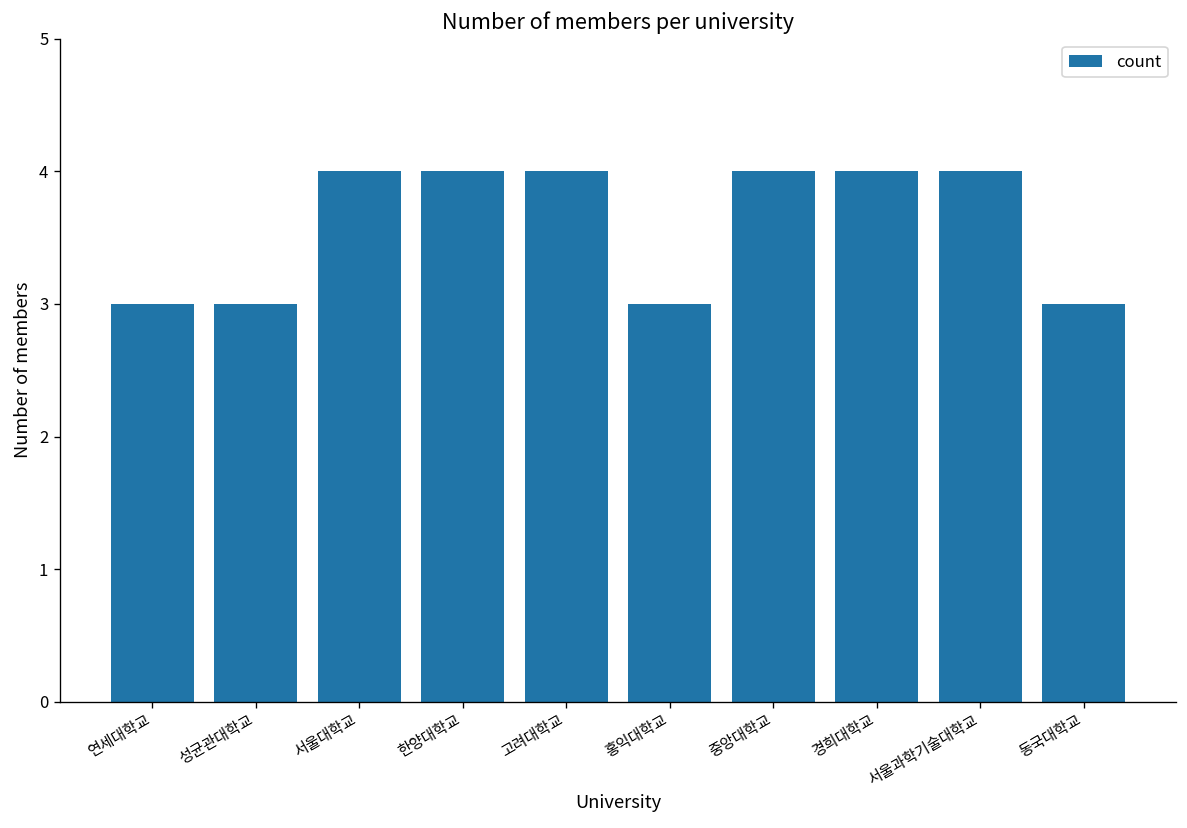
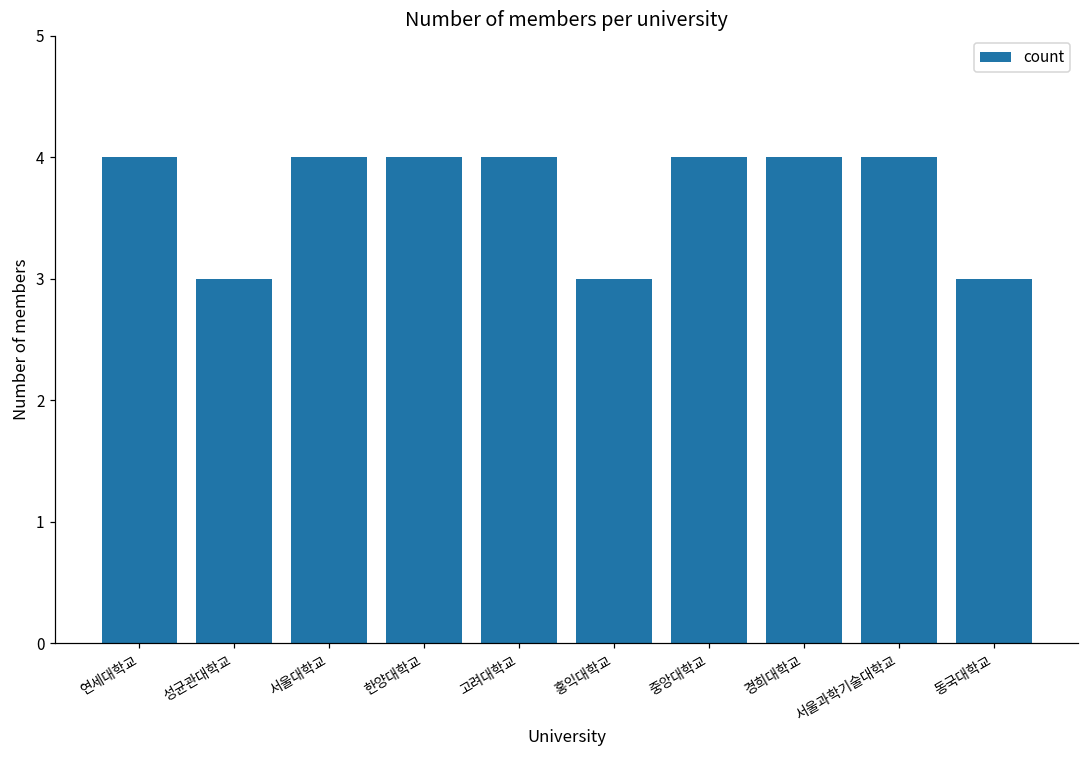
연세대학교: 3 -> 4
